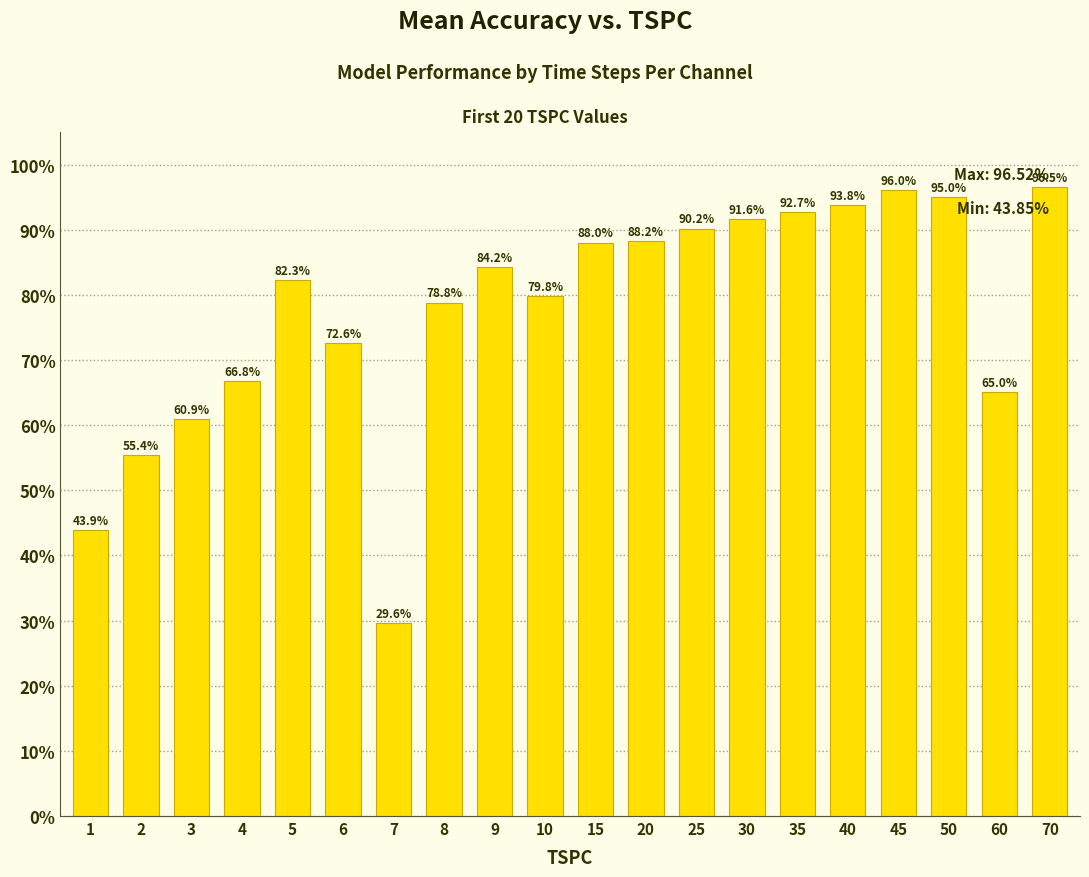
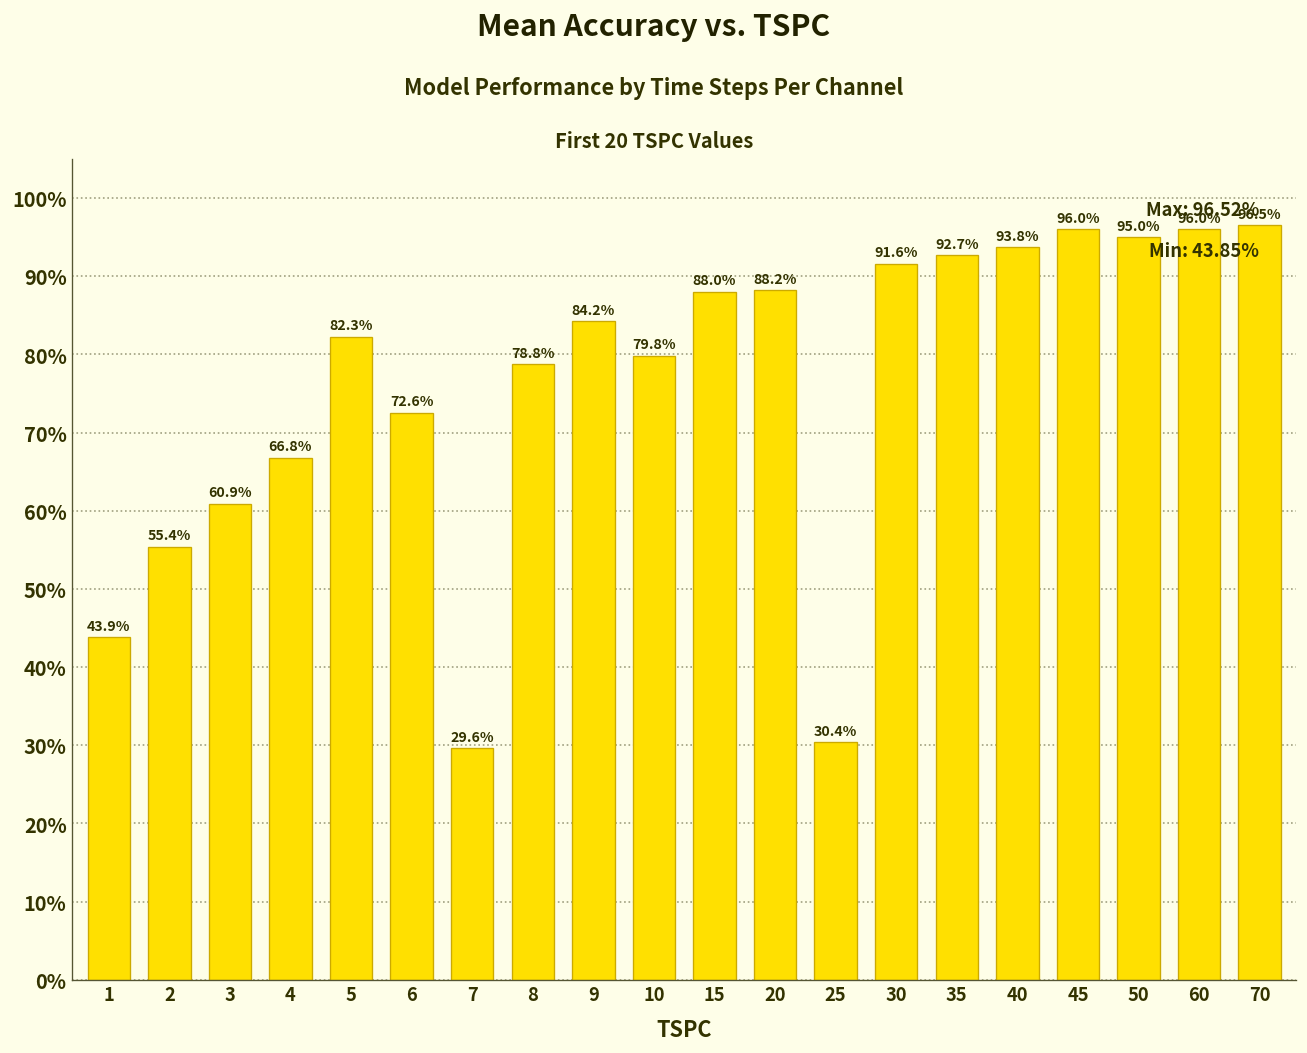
25: 90.2% -> 30.4%
60: 65.0% -> 96.0%
